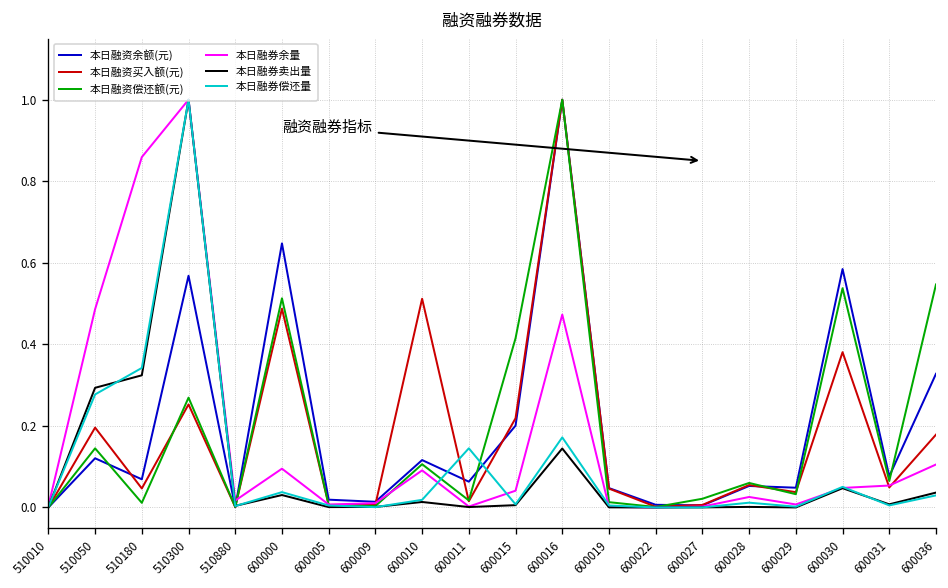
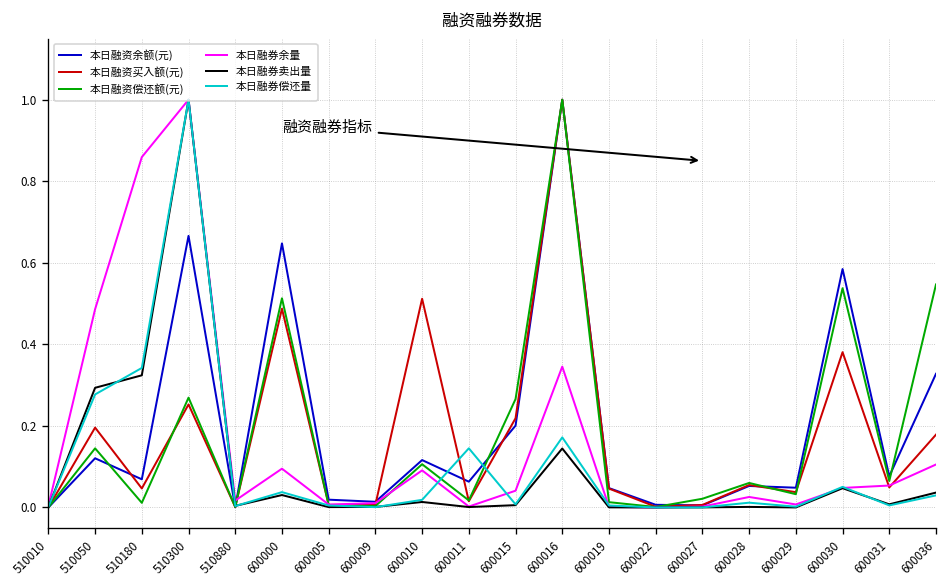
本日融资余额(元), 510300: 0.57 -> 0.67
本日融资偿还额(元), 600015: 0.41 -> 0.27
本日融券余量, 600016: 0.47 -> 0.35
